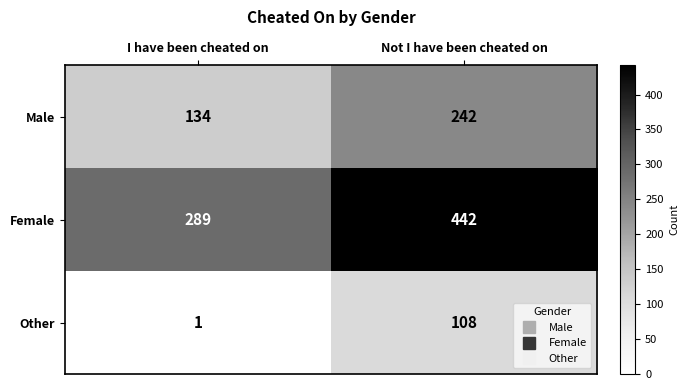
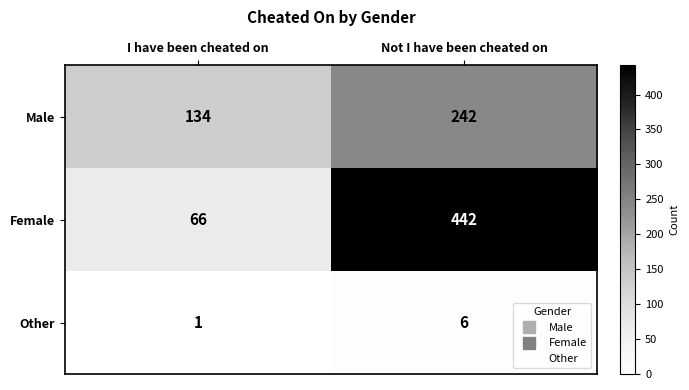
Female, I have been cheated on: 289 -> 66
Other, Not I have been cheated on: 108 -> 6
